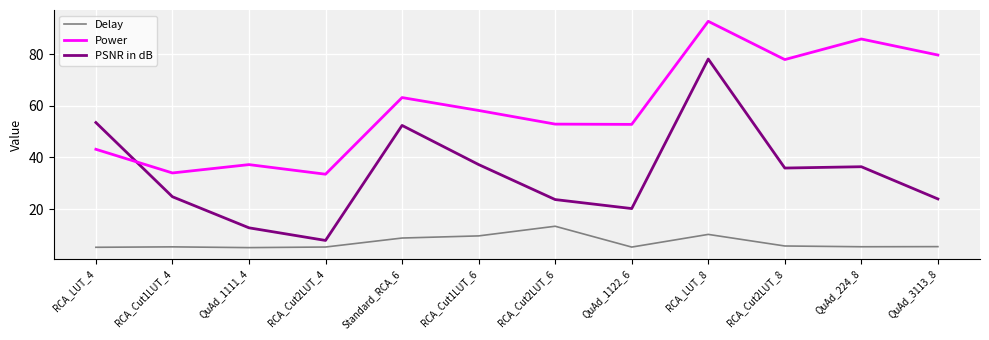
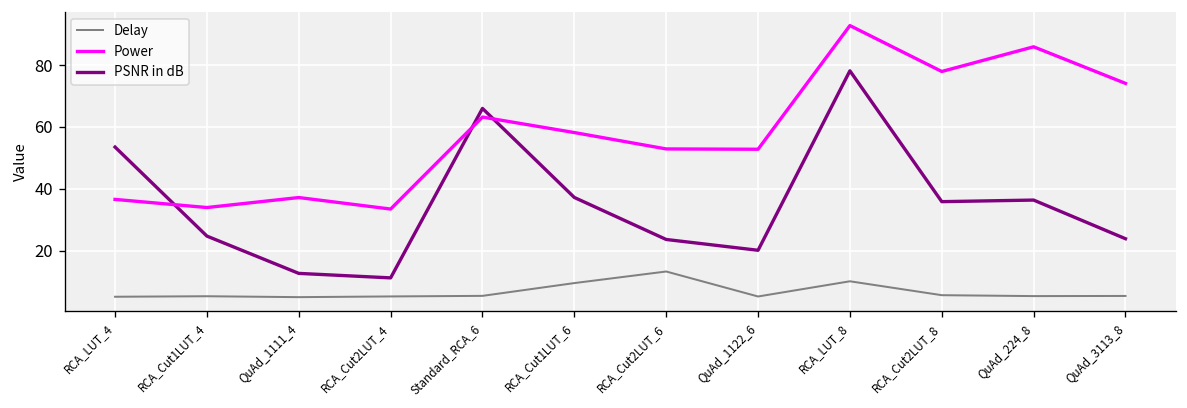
Power, RCA_LUT_4: 43 -> 37
PSNR in dB, RCA_Cut2LUT_4: 8 -> 11
Delay, Standard_RCA_6: 9 -> 5
PSNR in dB, Standard_RCA_6: 52 -> 66
Power, QuAd_3113_8: 80 -> 74
